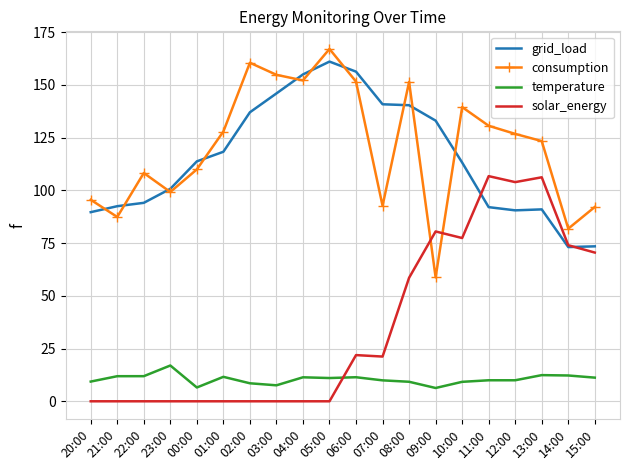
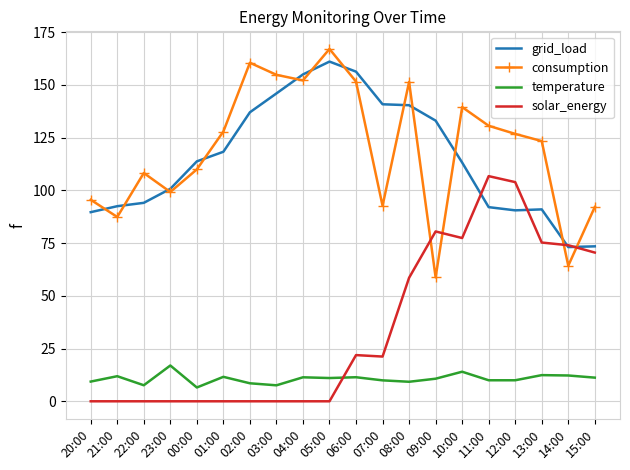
temperature, 22:00: 12 -> 8
temperature, 09:00: 6 -> 11
temperature, 10:00: 9 -> 14
solar_energy, 13:00: 106 -> 75
consumption, 14:00: 82 -> 64
